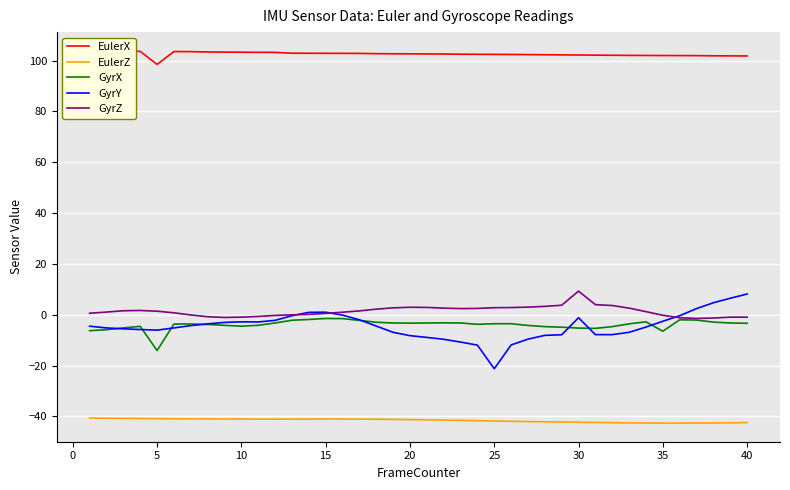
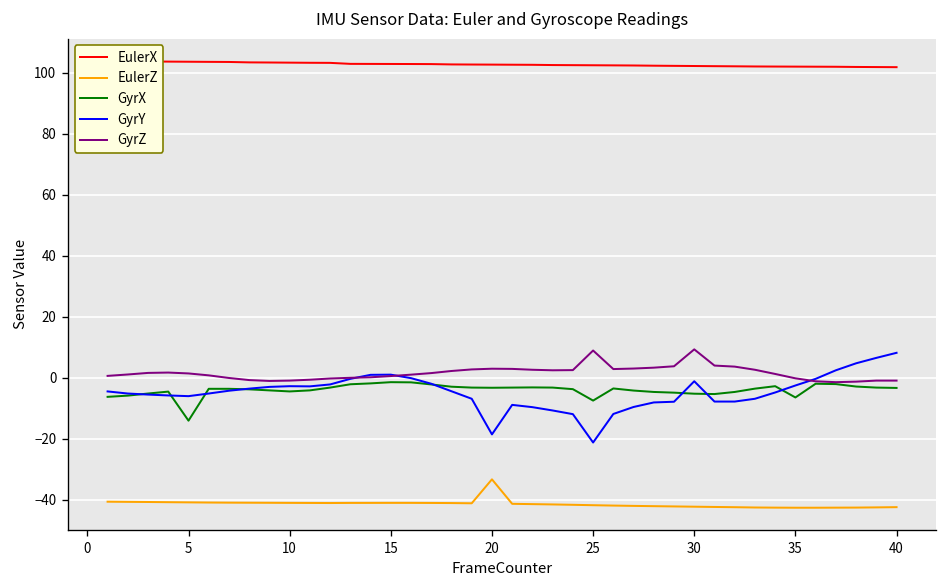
EulerX, 5: 98 -> 104
EulerZ, 20: -41 -> -33
GyrY, 20: -8 -> -19
GyrX, 25: -4 -> -8
GyrZ, 25: 3 -> 9
